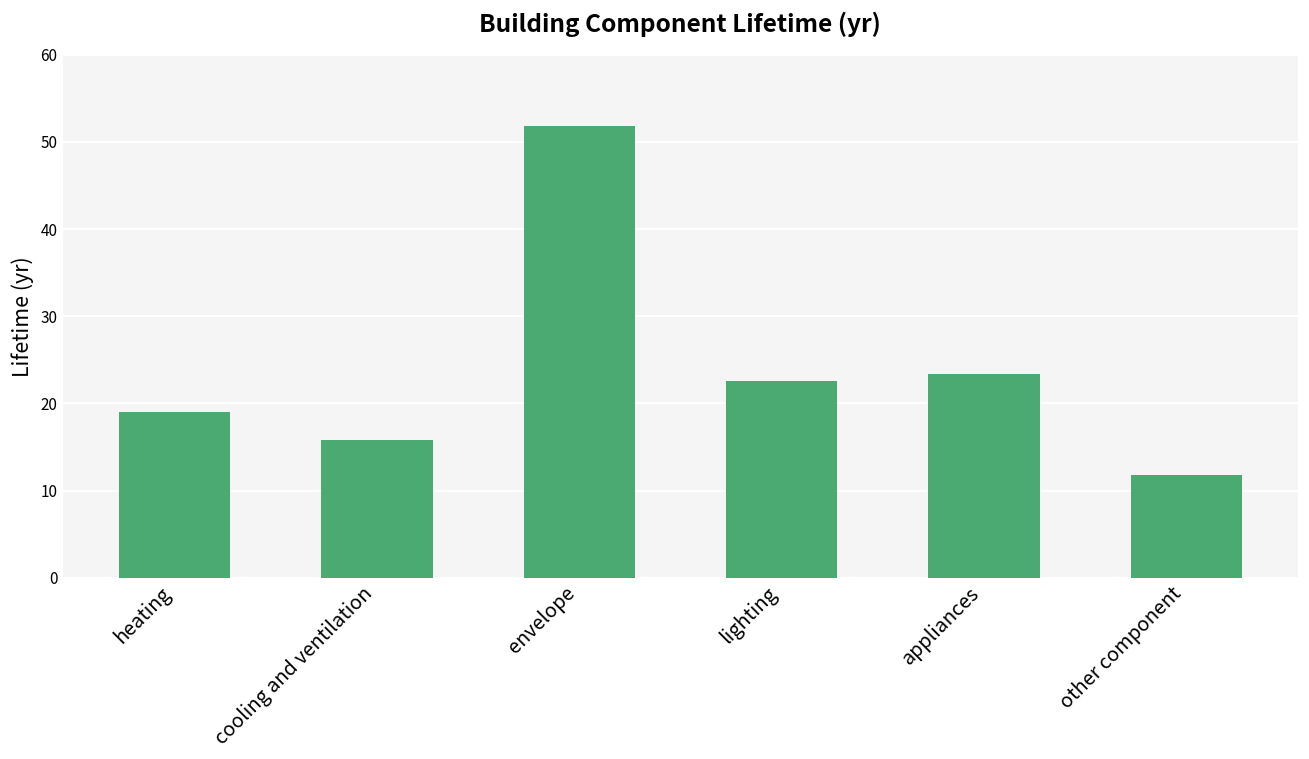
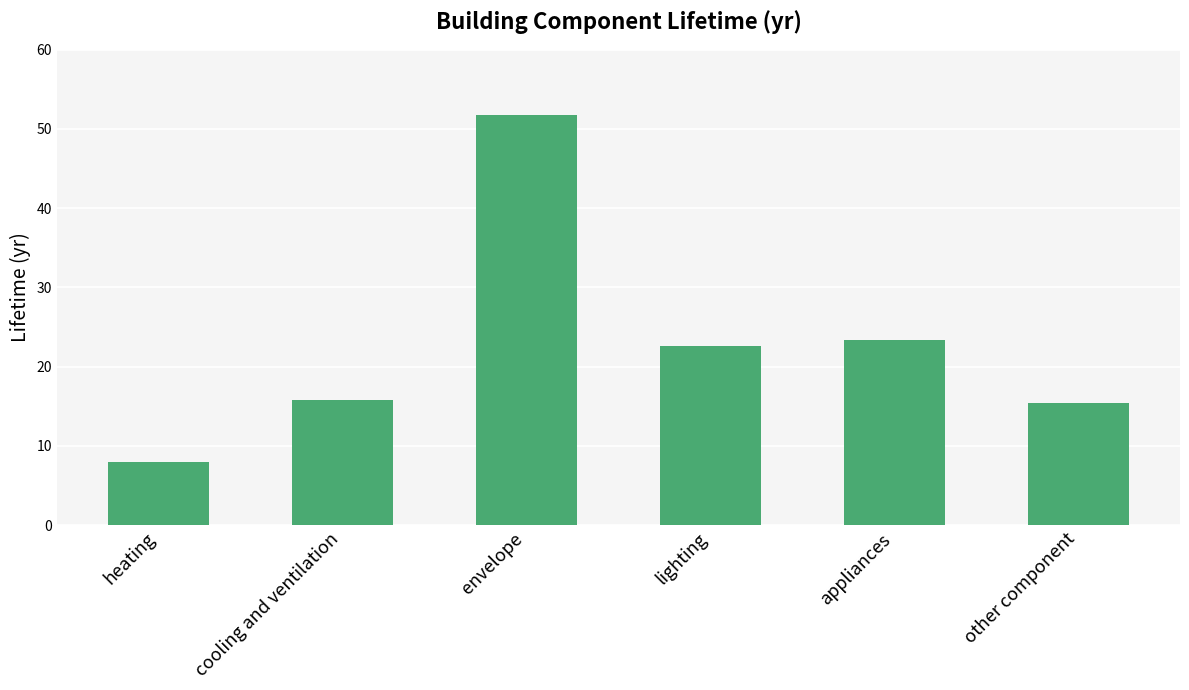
heating: 19 -> 8
other component: 12 -> 15
